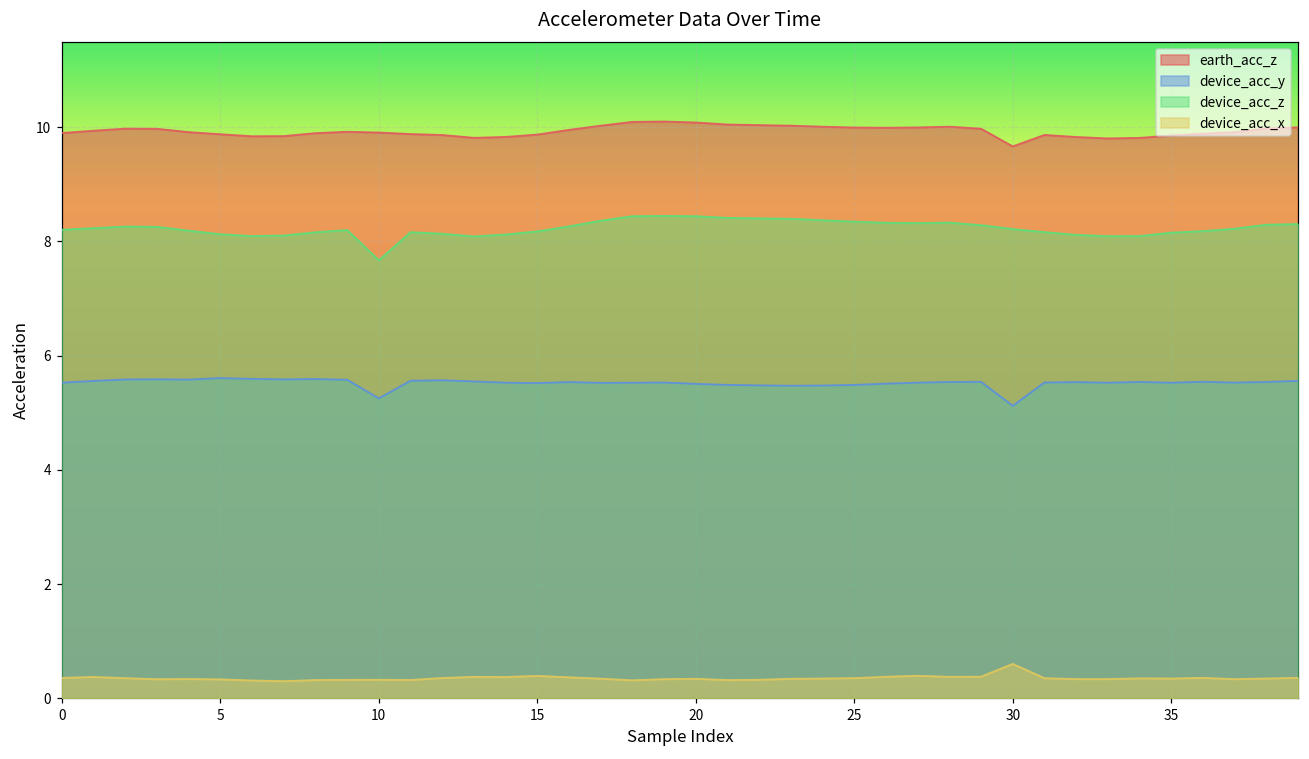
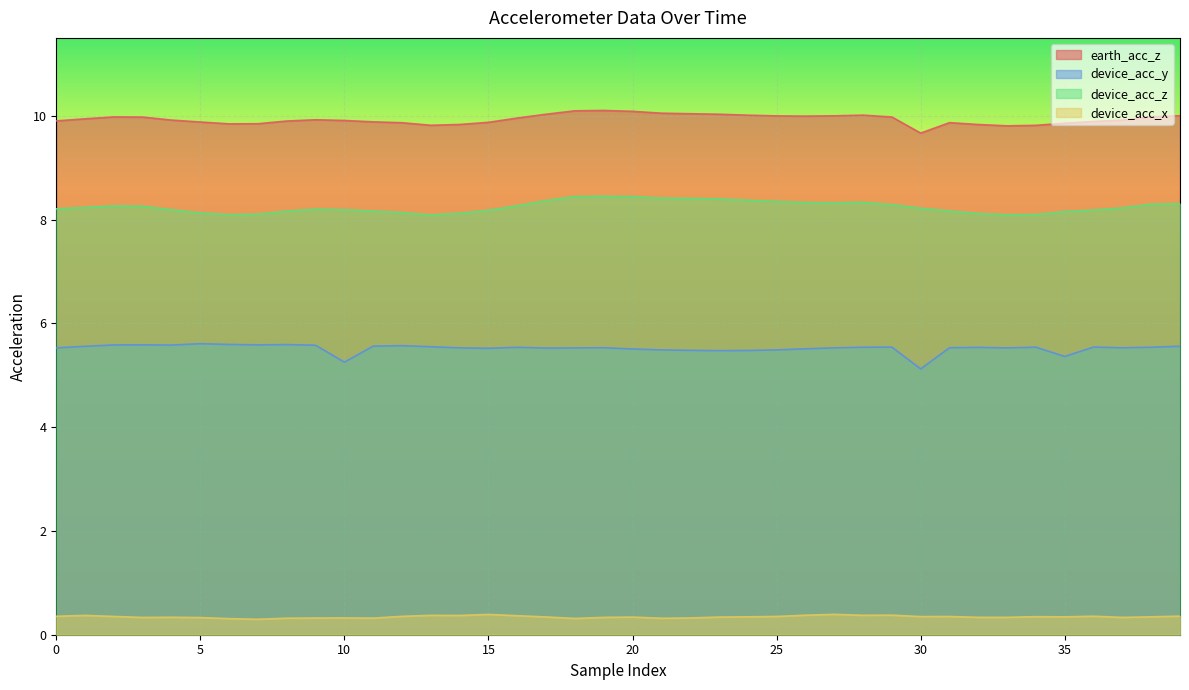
device_acc_z, 10: 7.7 -> 8.2
device_acc_x, 30: 0.6 -> 0.3
device_acc_y, 35: 5.5 -> 5.4
